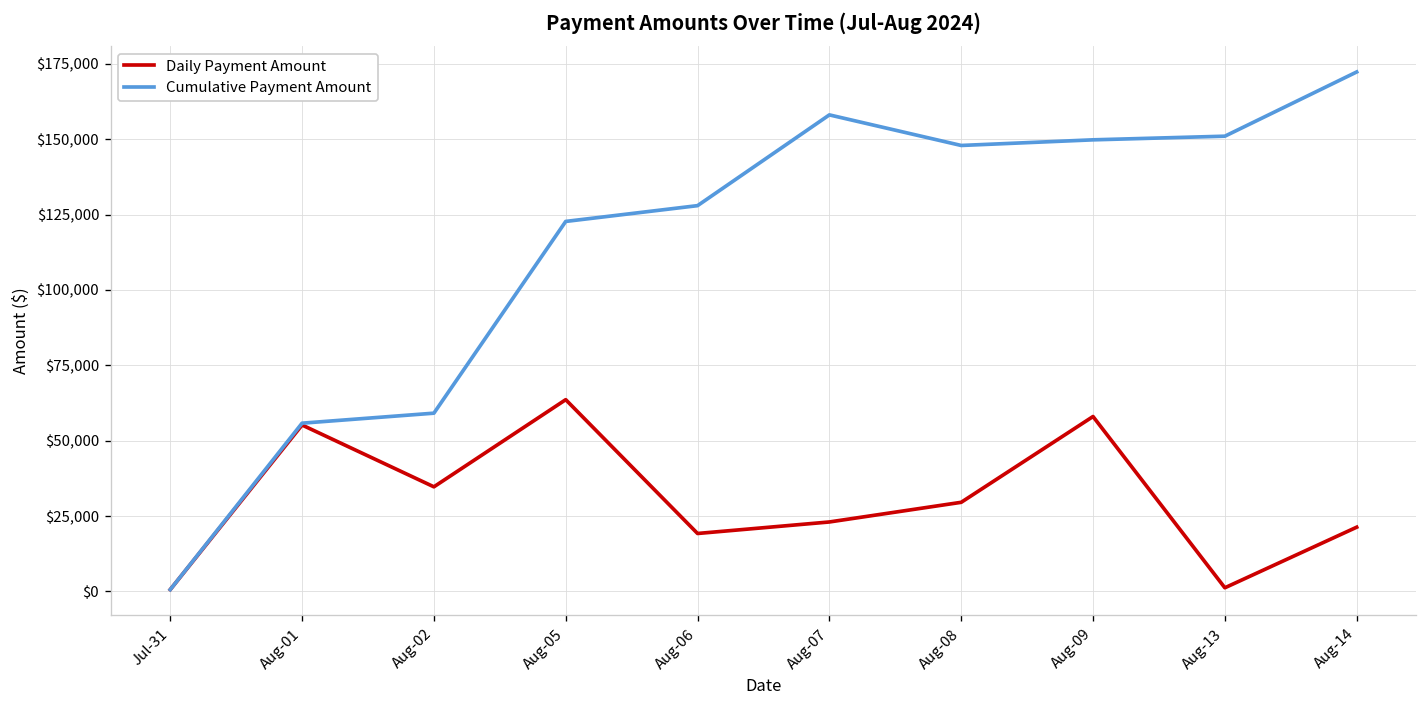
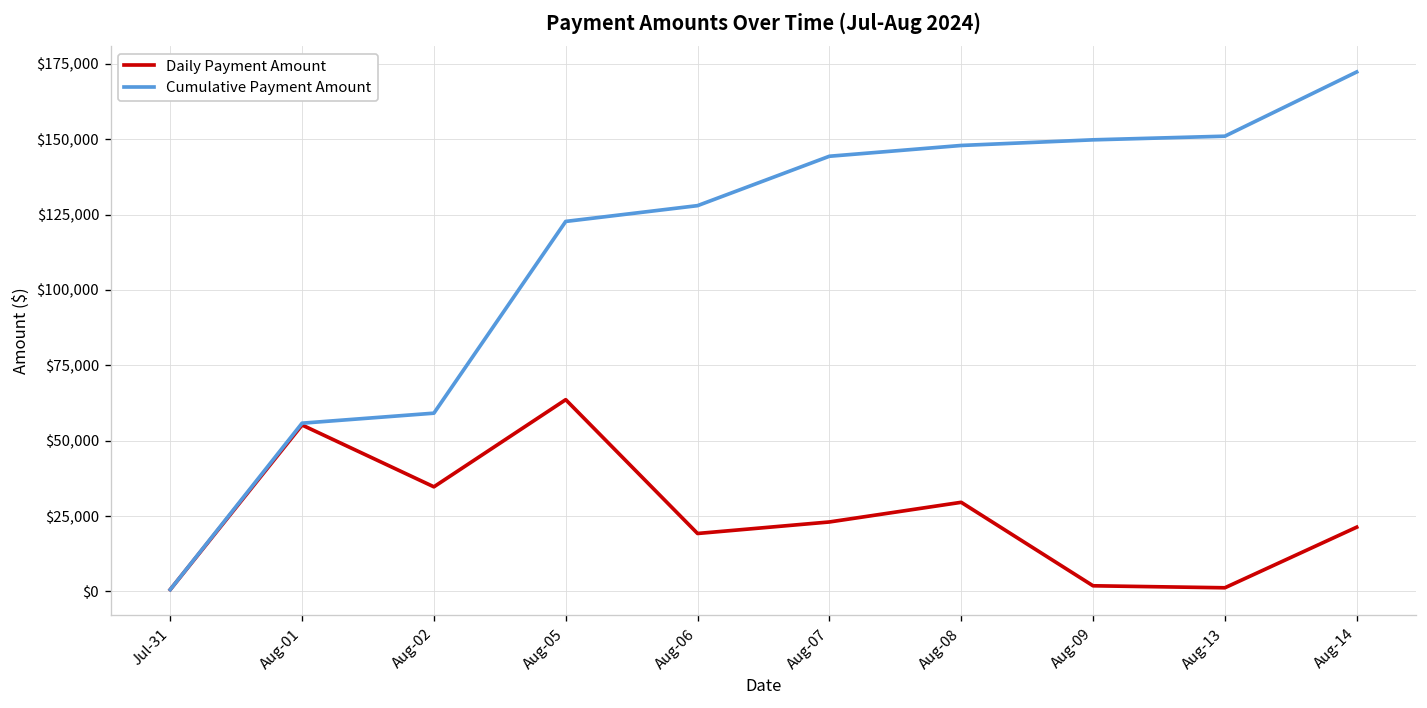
Cumulative Payment Amount, Aug-07: $158,000 -> $144,000
Daily Payment Amount, Aug-09: $58,000 -> $2,000
